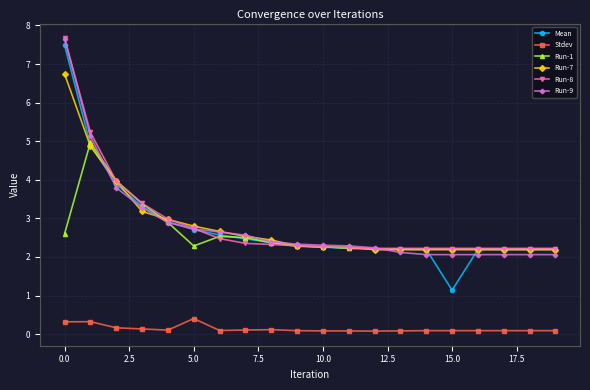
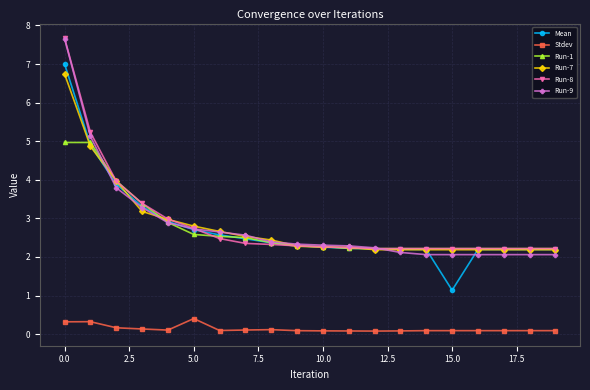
Mean, 0.0: 7.5 -> 7.0
Run-1, 0.0: 2.6 -> 5.0
Run-1, 5.0: 2.3 -> 2.6
